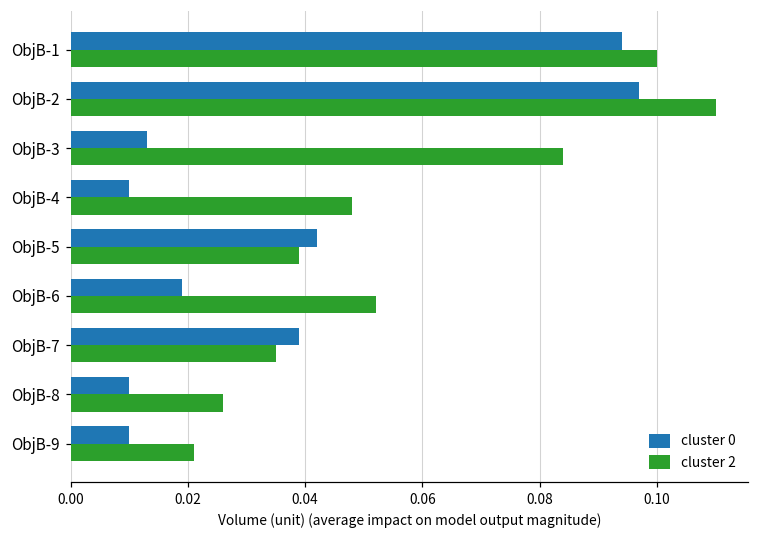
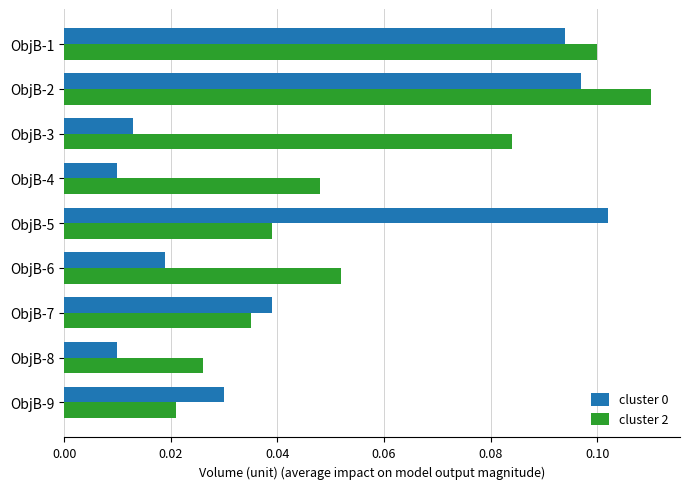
cluster 0, ObjB-5: 0.042 -> 0.102
cluster 0, ObjB-9: 0.01 -> 0.03
